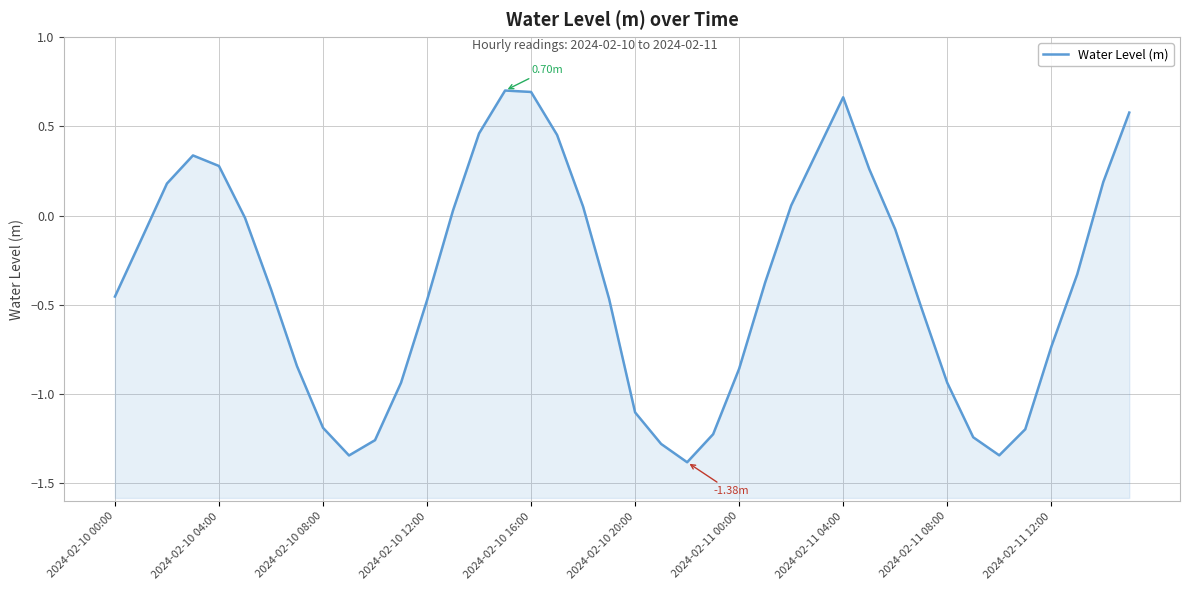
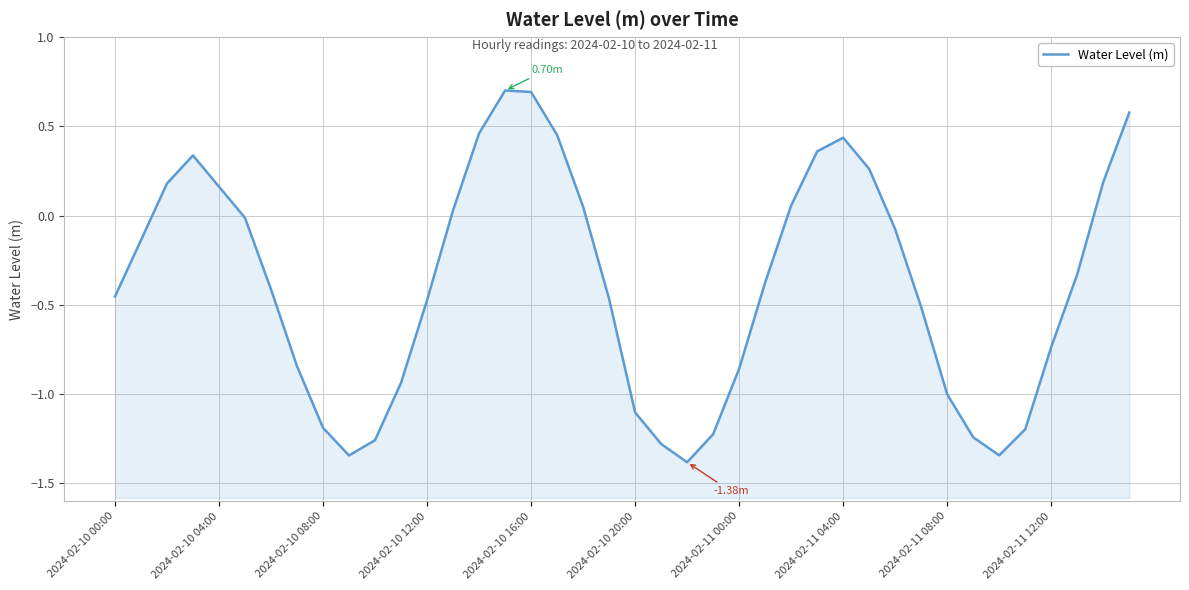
2024-02-10 04:00: 0.28 -> 0.16
2024-02-11 04:00: 0.66 -> 0.44
2024-02-11 08:00: -0.94 -> -1.00
